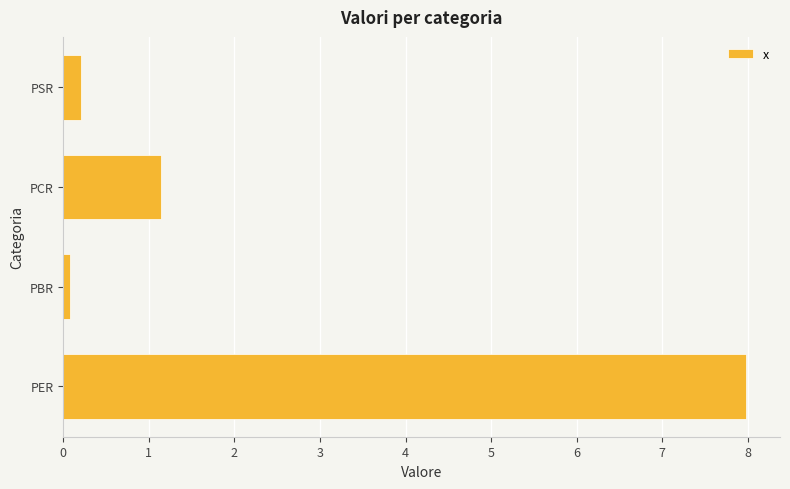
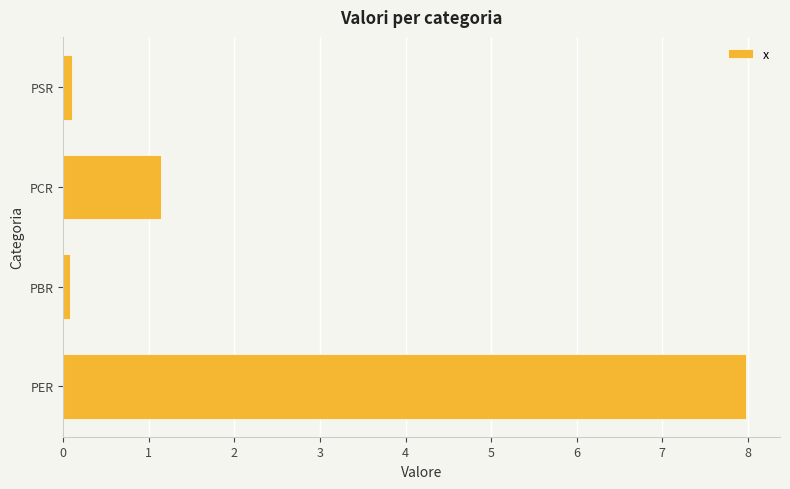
PSR: 0.2 -> 0.1
